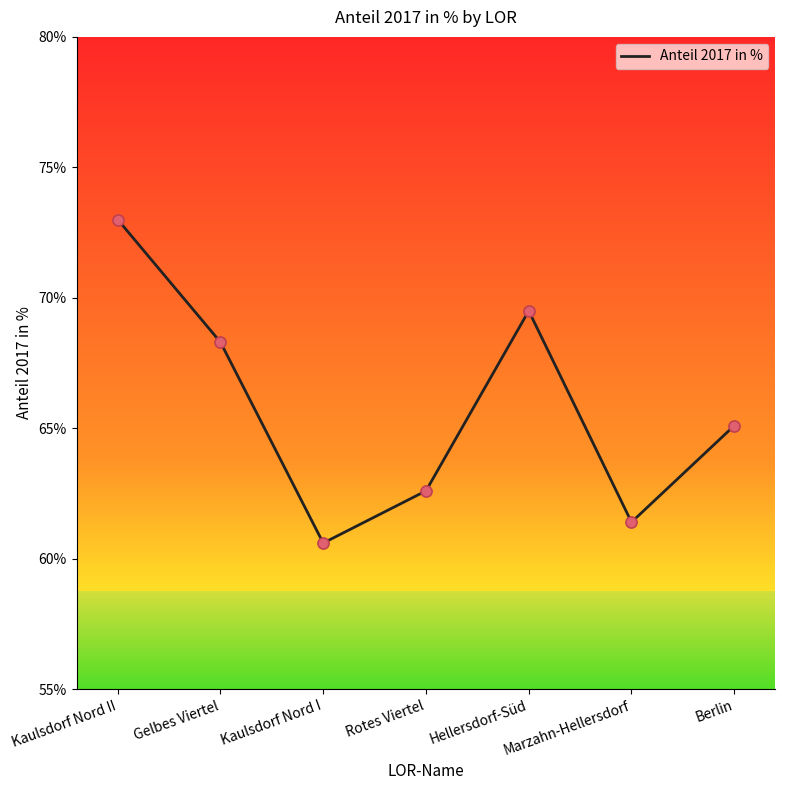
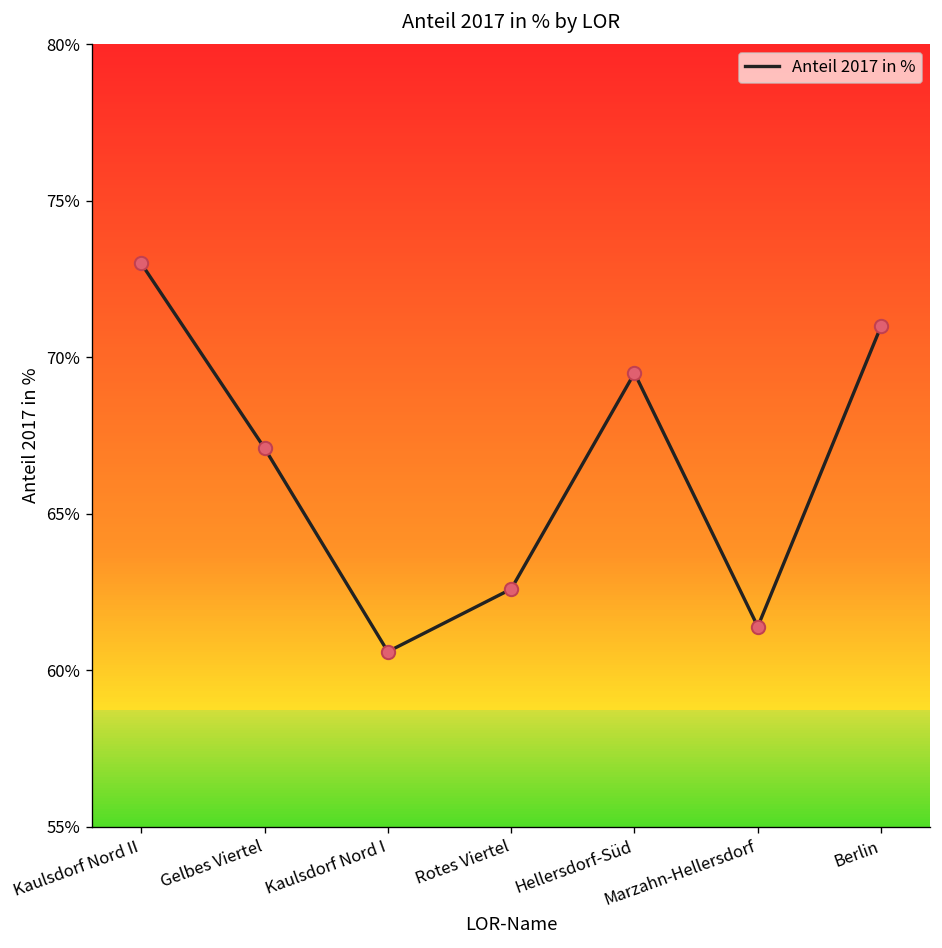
Gelbes Viertel: 68.3% -> 67.1%
Berlin: 65.1% -> 71.0%
